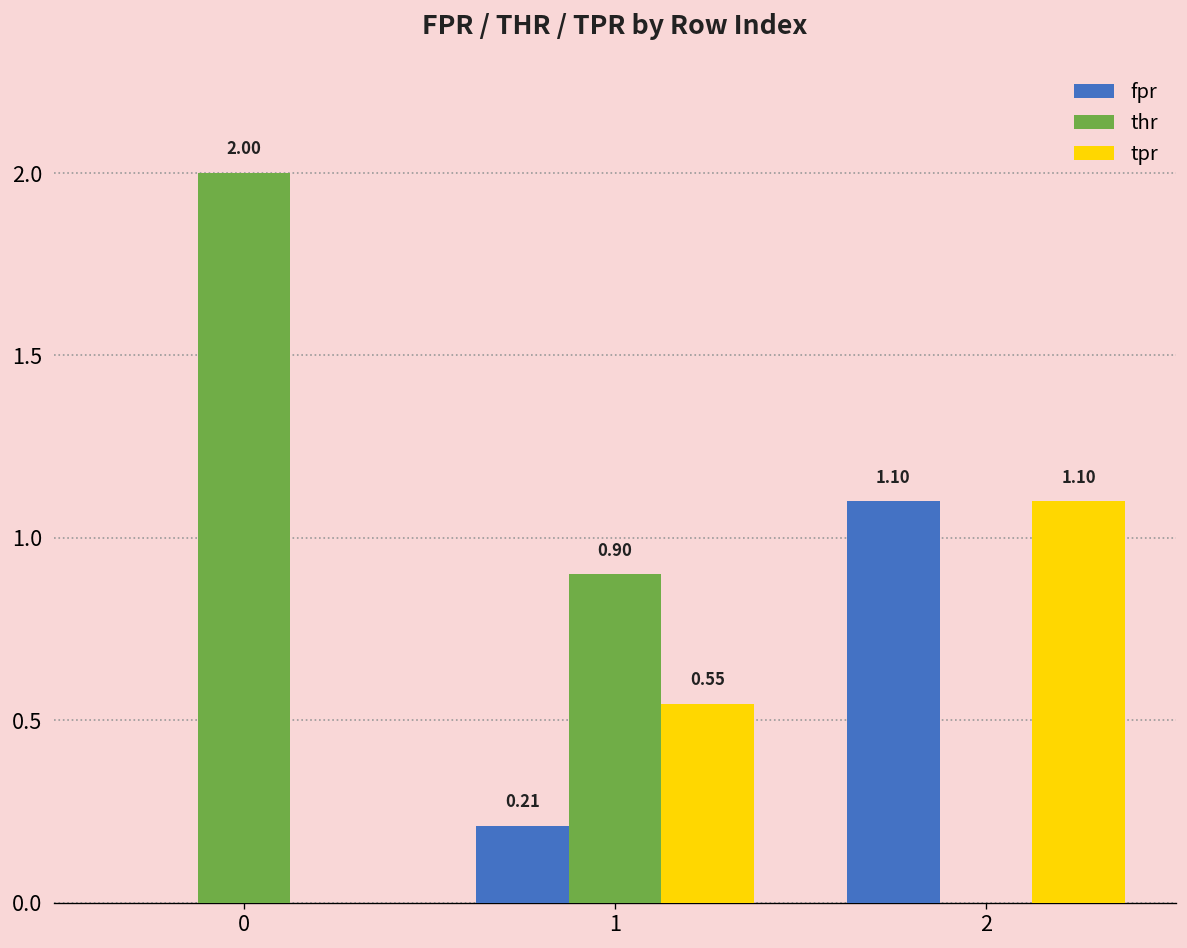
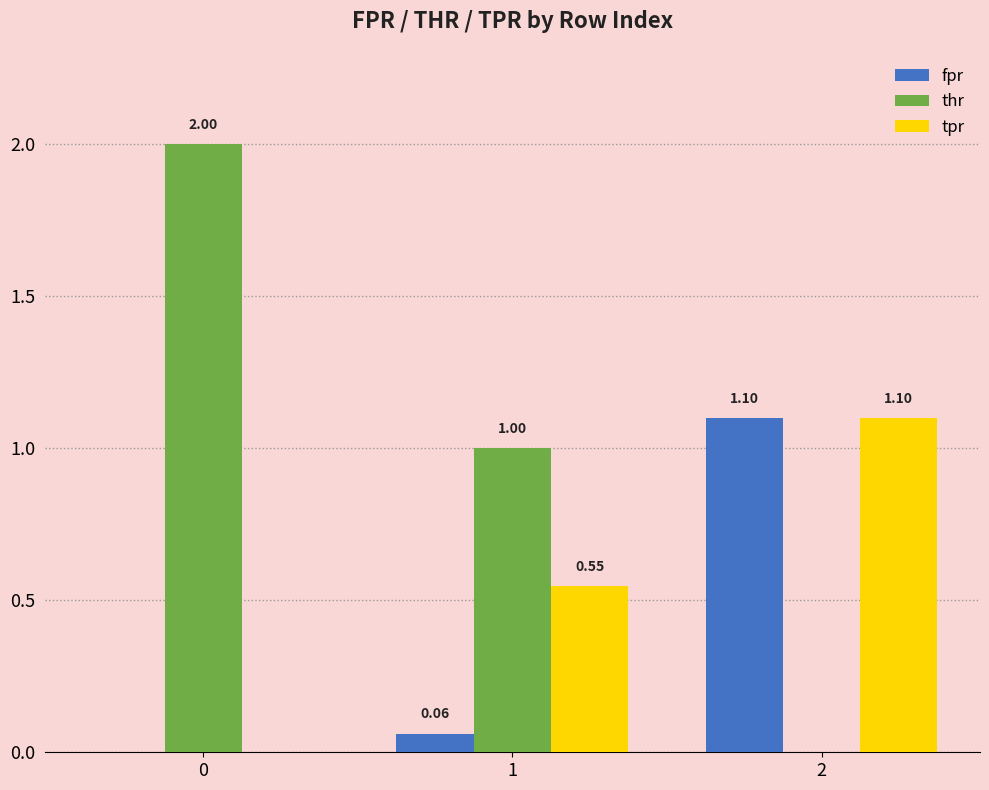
fpr, 1: 0.21 -> 0.06
thr, 1: 0.90 -> 1.00
